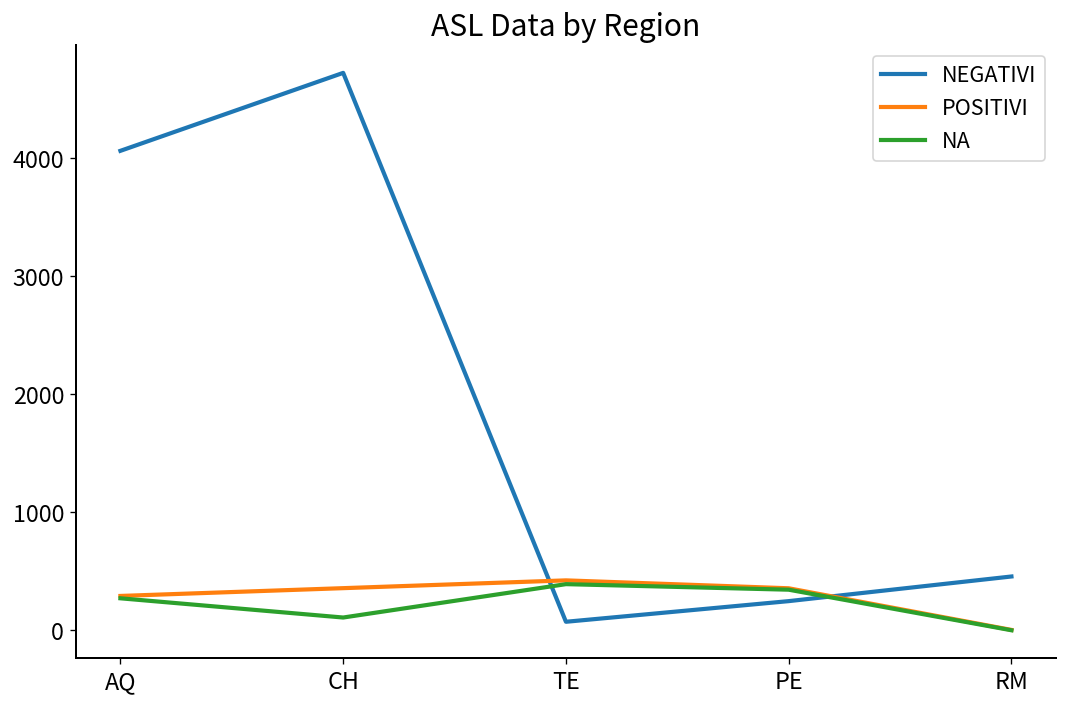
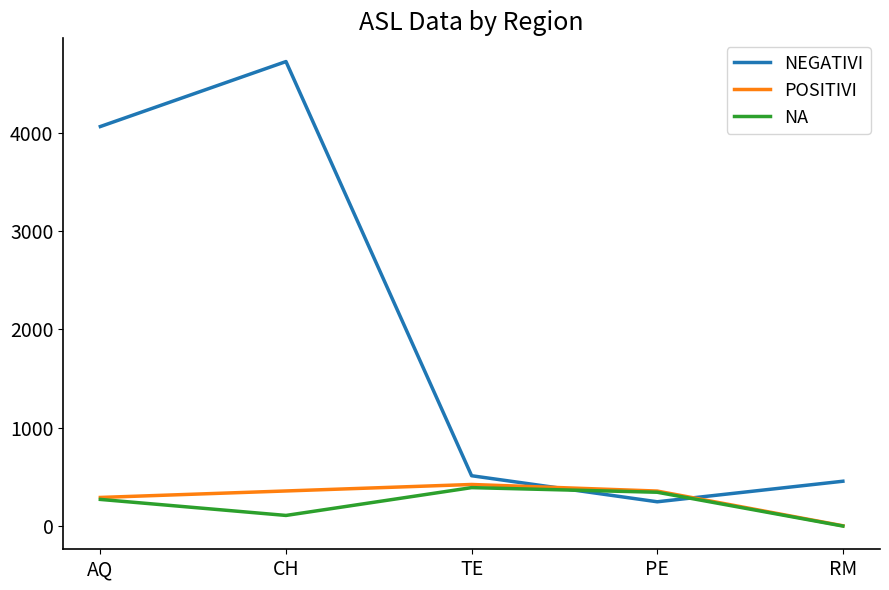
NEGATIVI, TE: 100 -> 500
